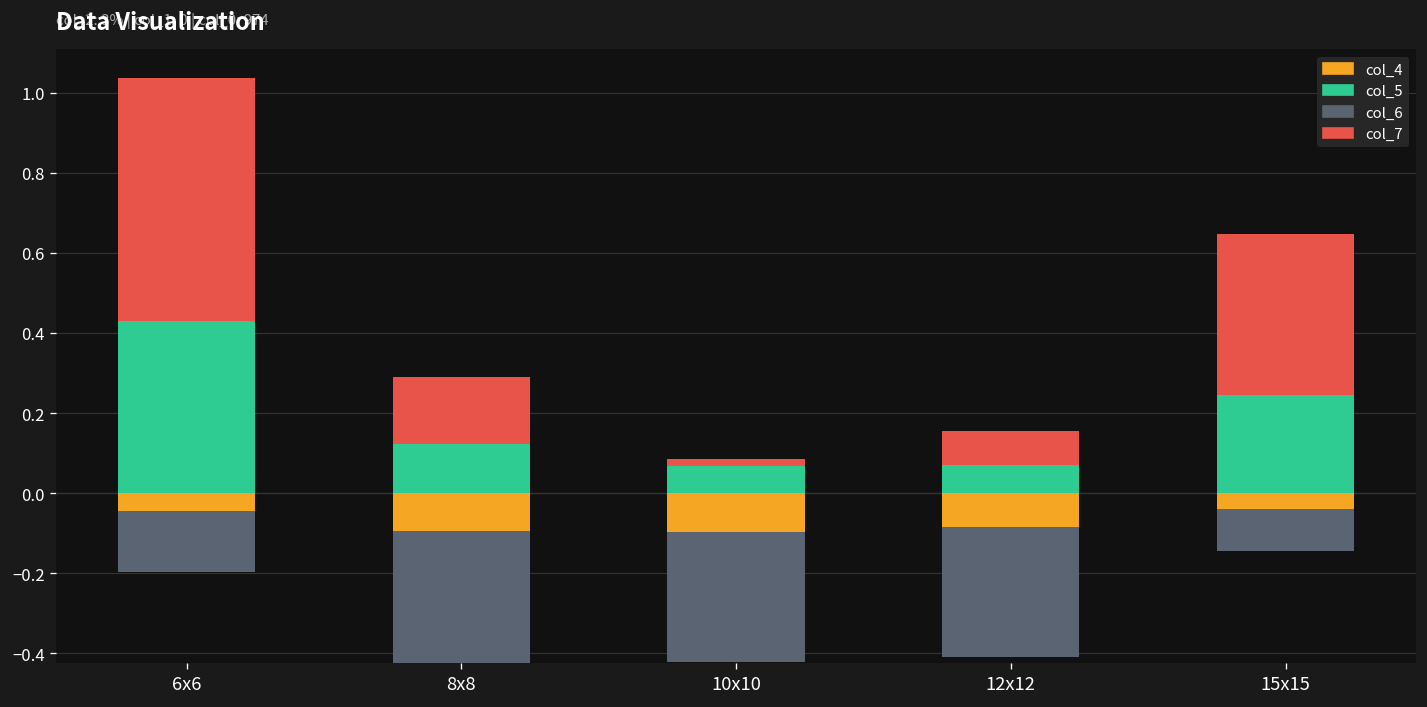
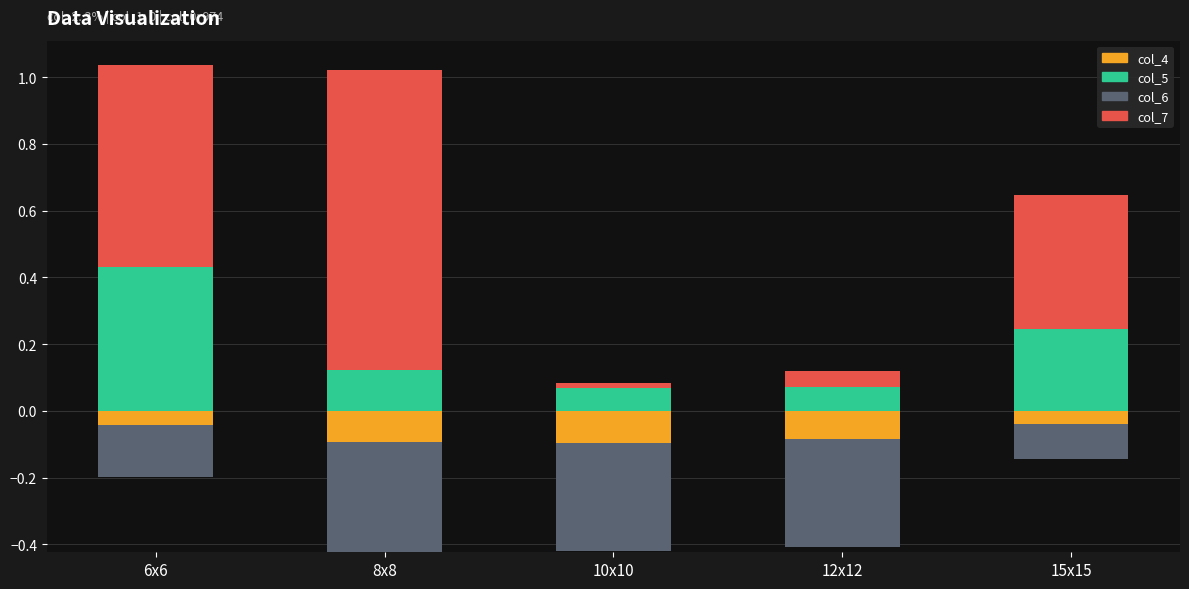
col_7, 8x8: 0.17 -> 0.90
col_7, 12x12: 0.09 -> 0.05
